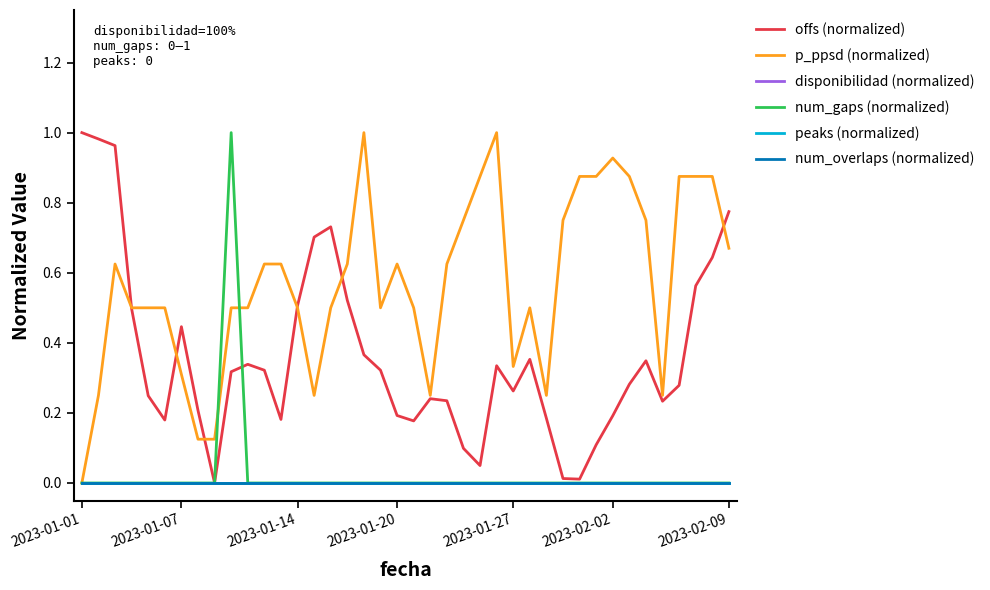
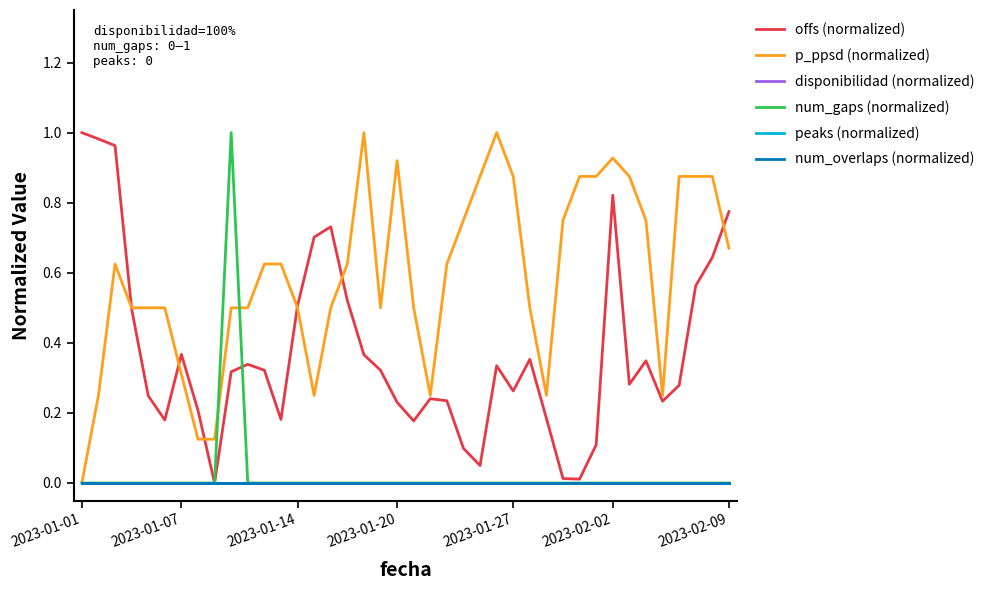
offs (normalized), 2023-01-07: 0.45 -> 0.37
offs (normalized), 2023-01-20: 0.19 -> 0.23
p_ppsd (normalized), 2023-01-20: 0.63 -> 0.92
p_ppsd (normalized), 2023-01-27: 0.33 -> 0.88
offs (normalized), 2023-02-02: 0.19 -> 0.82
